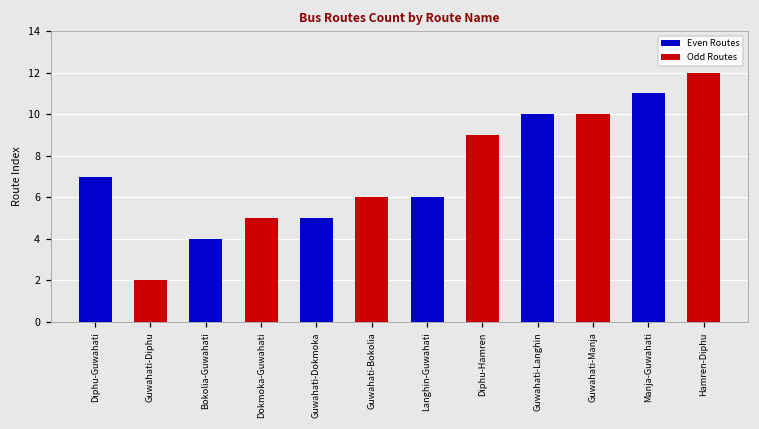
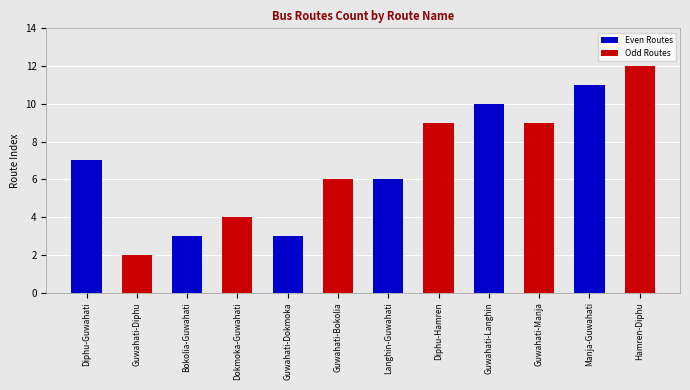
Bokolia-Guwahati: 4 -> 3
Dokmoka-Guwahati: 5 -> 4
Guwahati-Dokmoka: 5 -> 3
Guwahati-Manja: 10 -> 9
